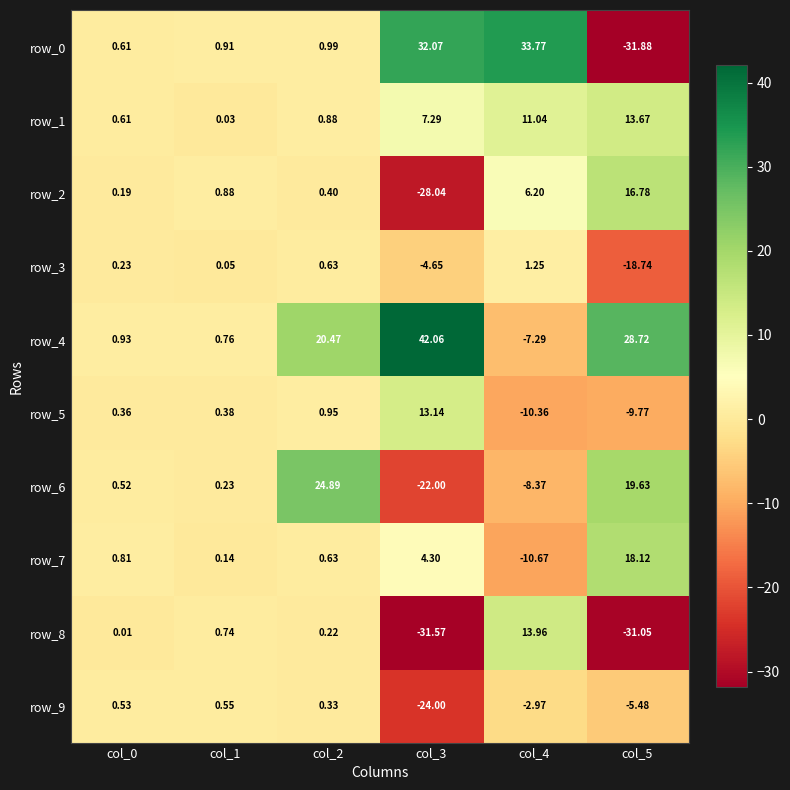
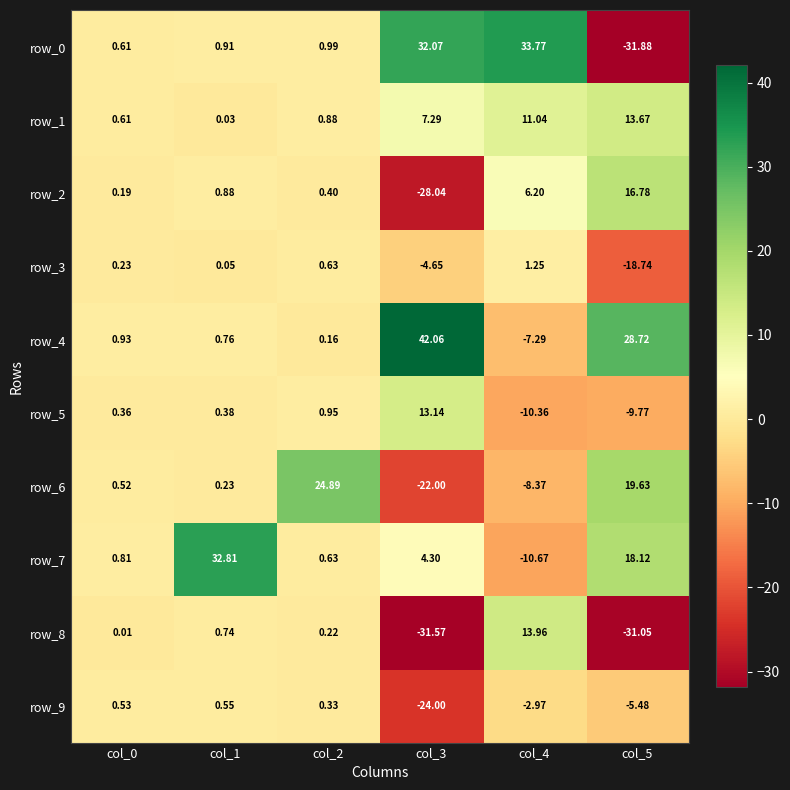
row_4, col_2: 20.47 -> 0.16
row_7, col_1: 0.14 -> 32.81
